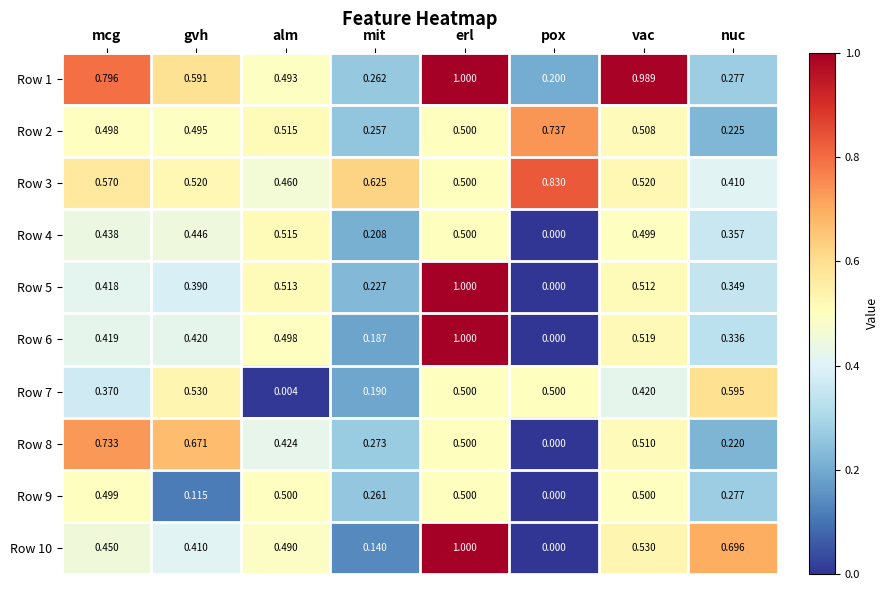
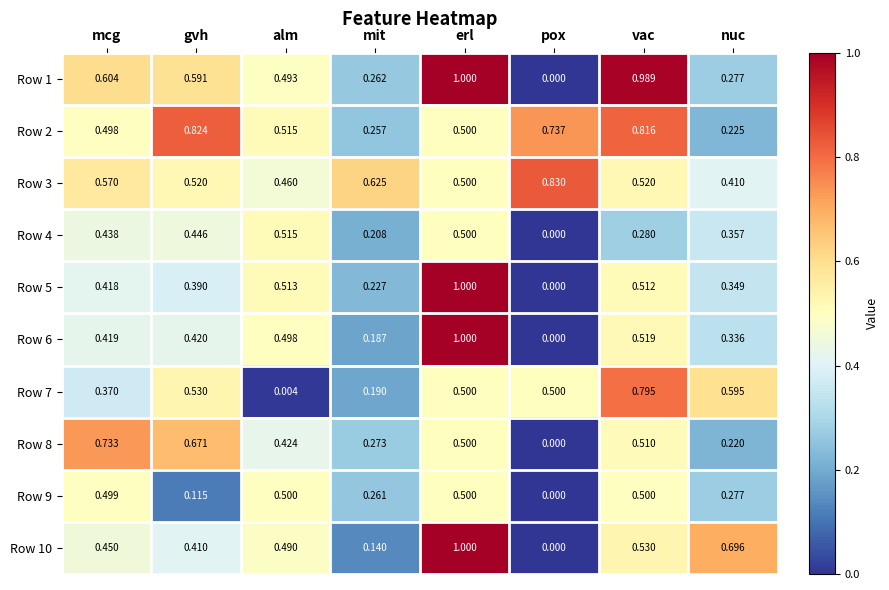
Row 1, mcg: 0.796 -> 0.604
Row 1, pox: 0.200 -> 0.000
Row 2, gvh: 0.495 -> 0.824
Row 2, vac: 0.508 -> 0.816
Row 4, vac: 0.499 -> 0.280
Row 7, vac: 0.420 -> 0.795
